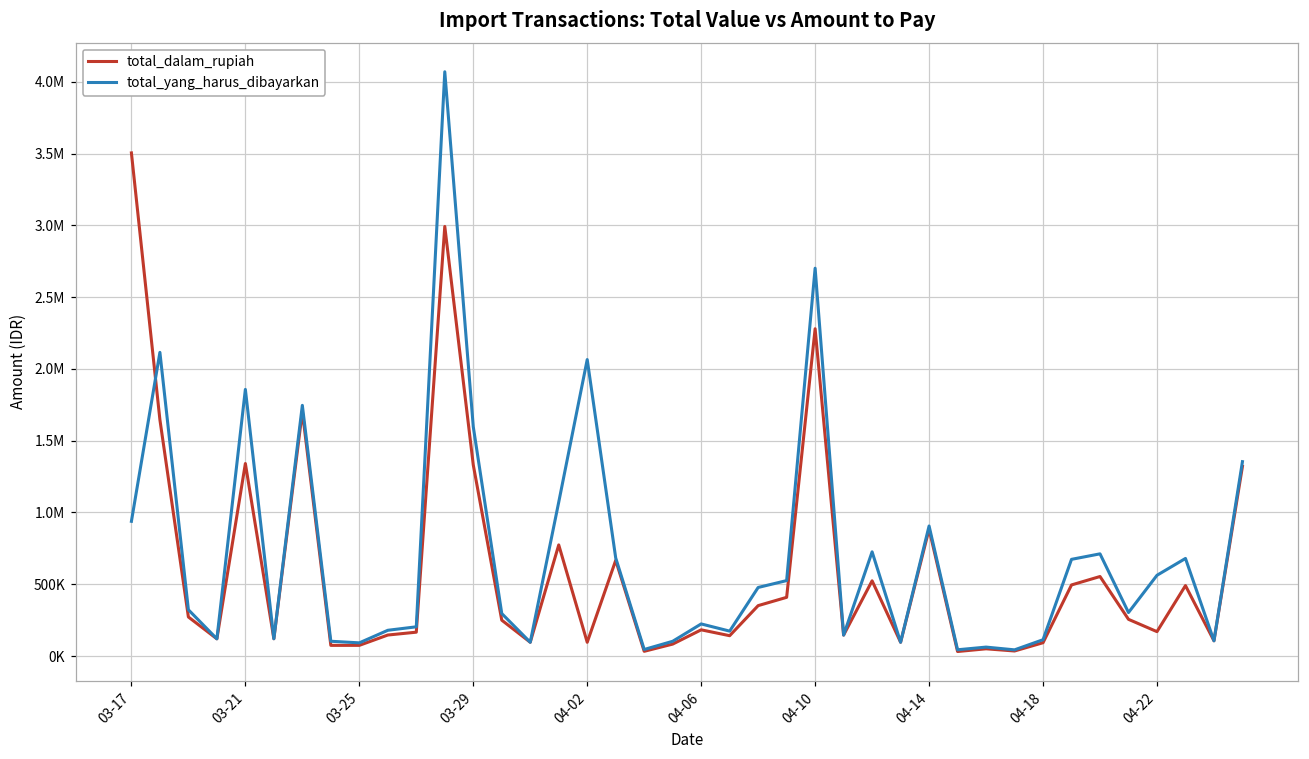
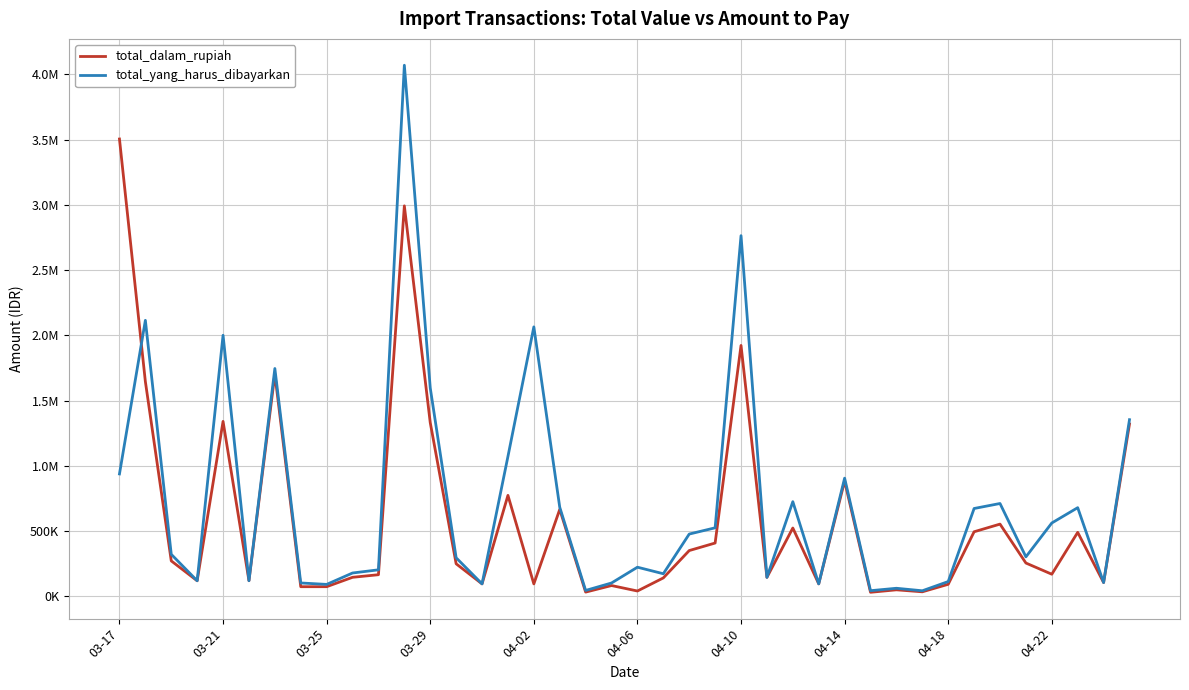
total_yang_harus_dibayarkan, 03-21: 1860000 -> 2000000
total_dalam_rupiah, 04-06: 180000 -> 40000
total_dalam_rupiah, 04-10: 2280000 -> 1920000
total_yang_harus_dibayarkan, 04-10: 2700000 -> 2760000
